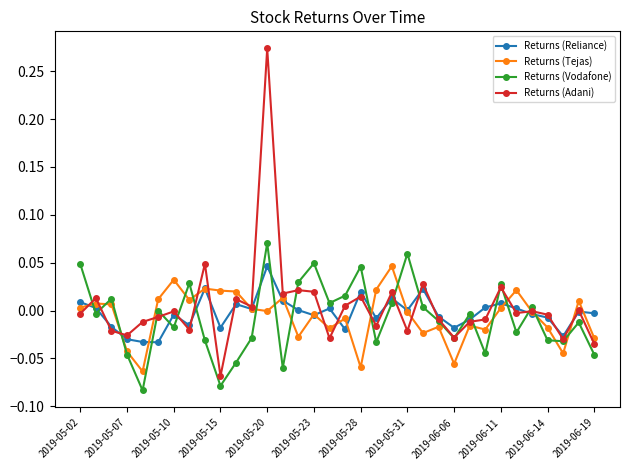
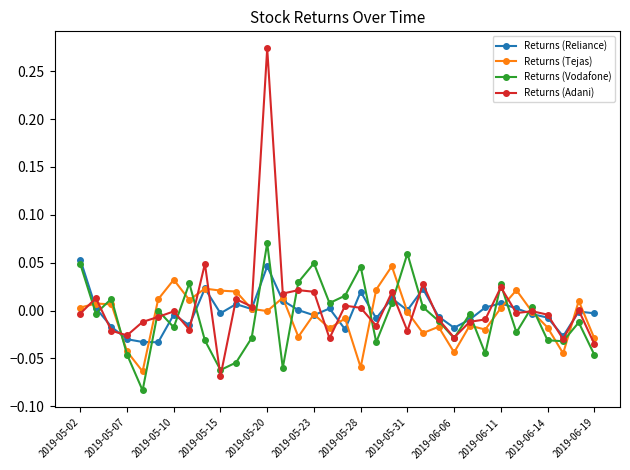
Returns (Reliance), 2019-05-02: 0.01 -> 0.05
Returns (Reliance), 2019-05-15: -0.02 -> 0.00
Returns (Vodafone), 2019-05-15: -0.08 -> -0.06
Returns (Adani), 2019-05-28: 0.01 -> 0.00
Returns (Tejas), 2019-06-06: -0.06 -> -0.04
